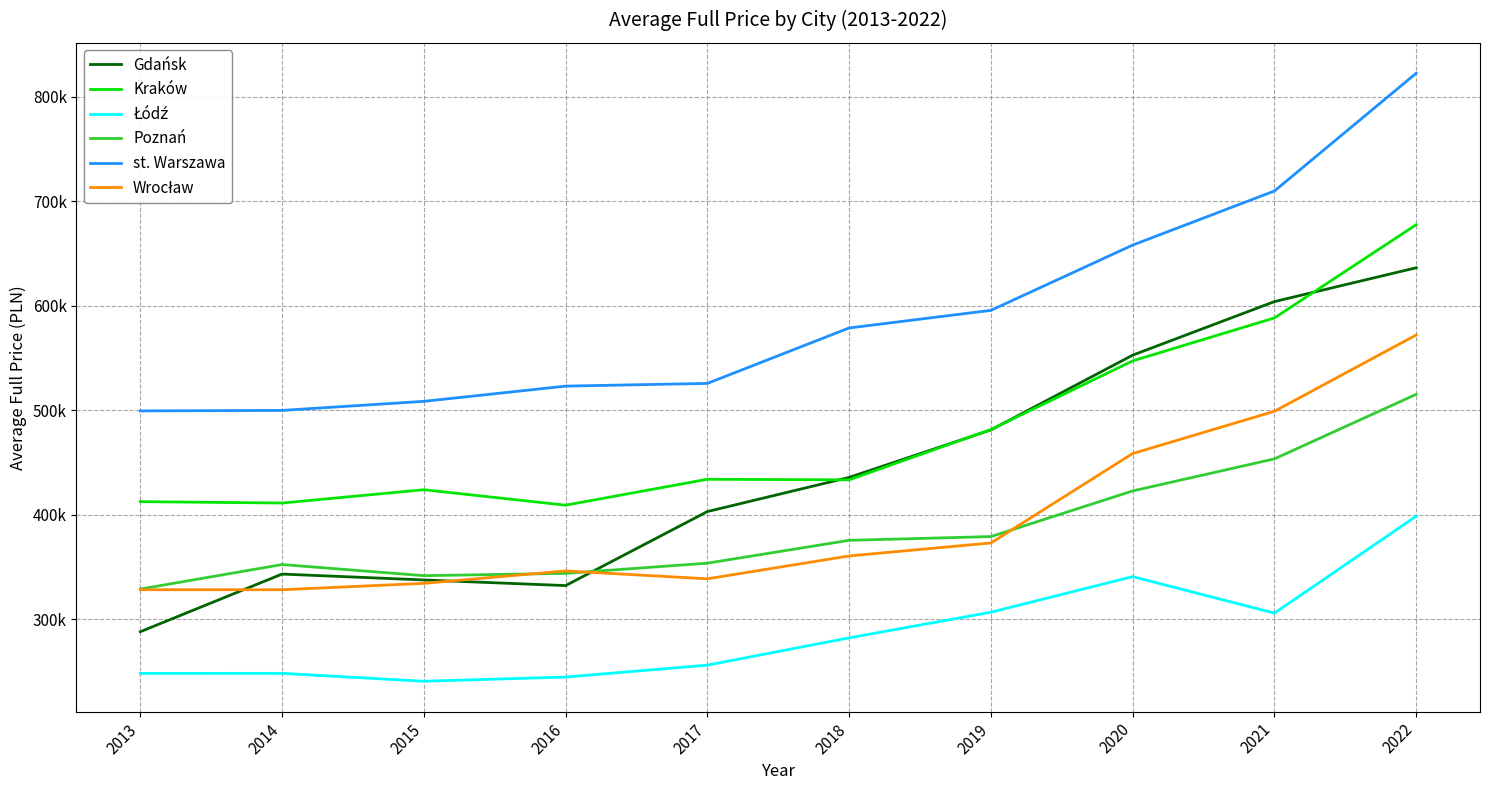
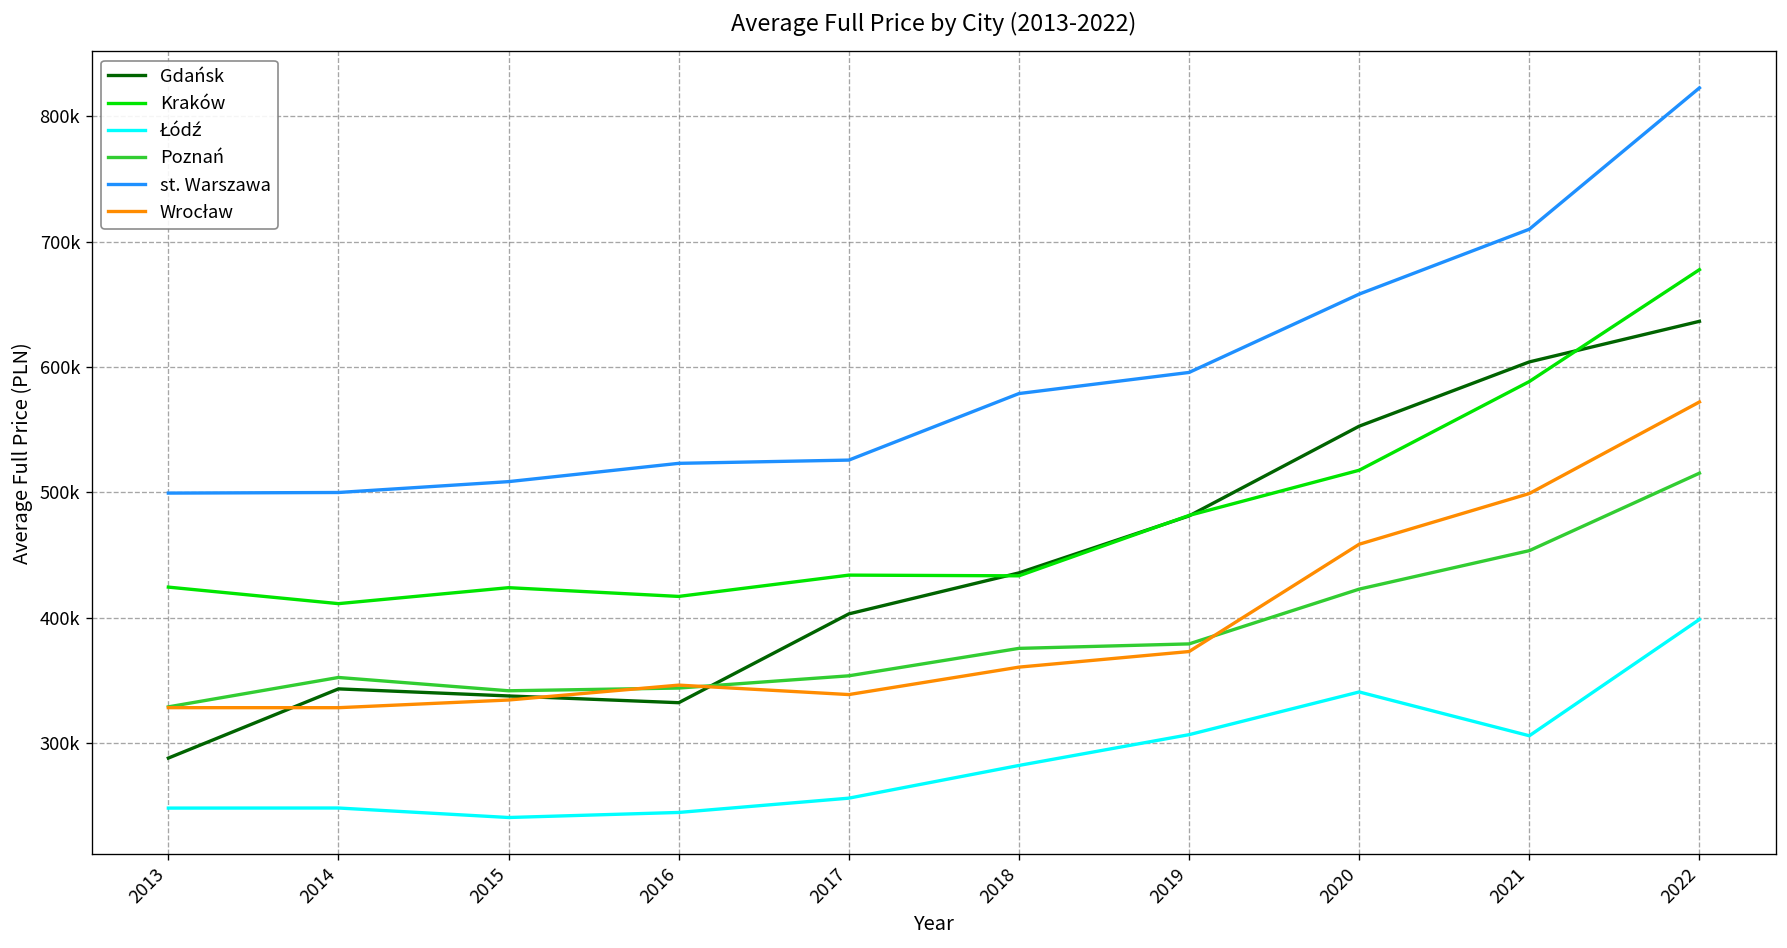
Kraków, 2013: 413000 -> 424000
Kraków, 2016: 409000 -> 417000
Kraków, 2020: 547000 -> 518000
